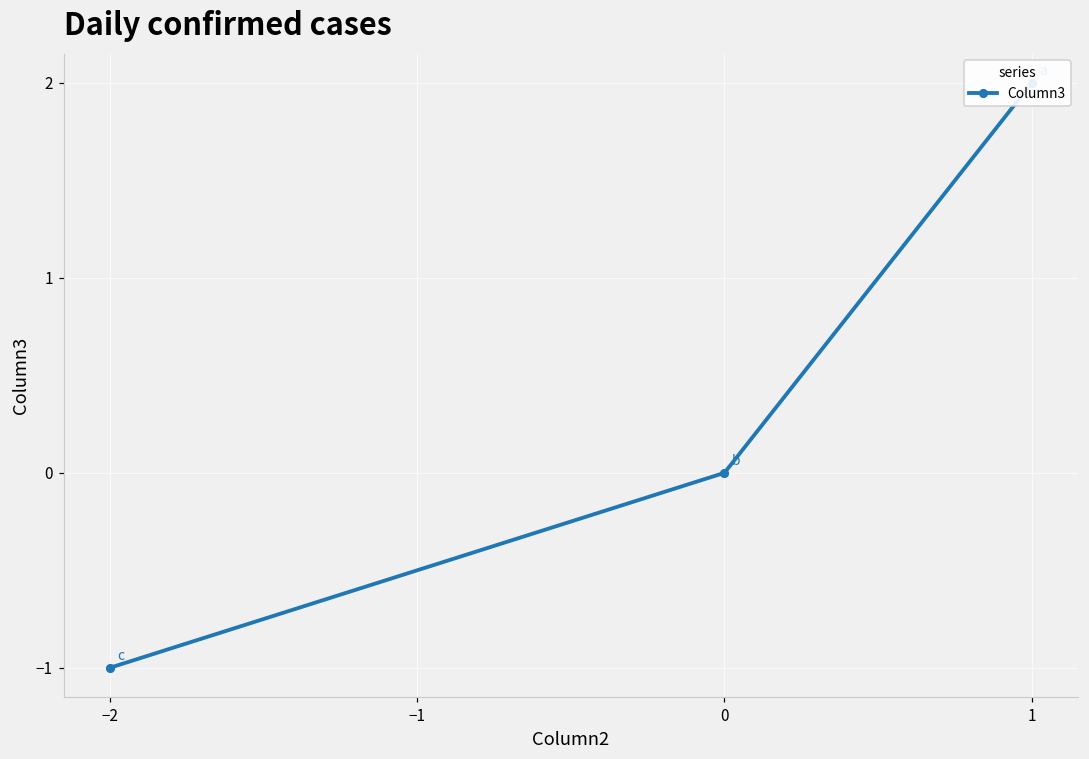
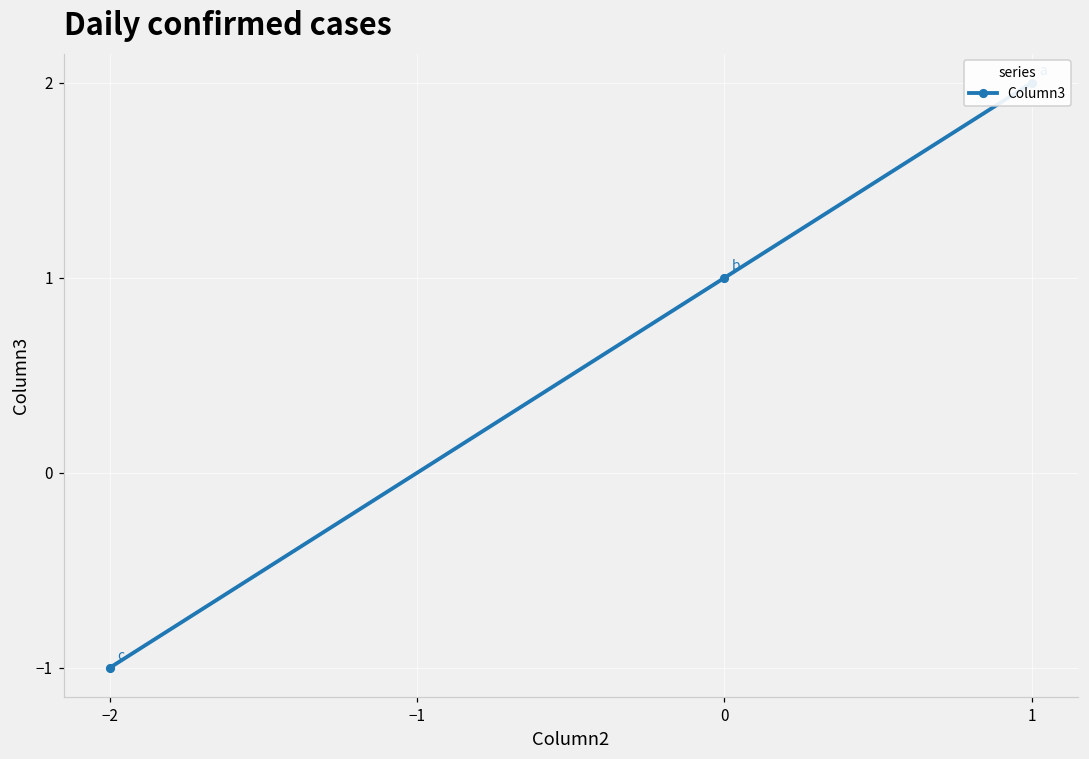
0: 0 -> 1
